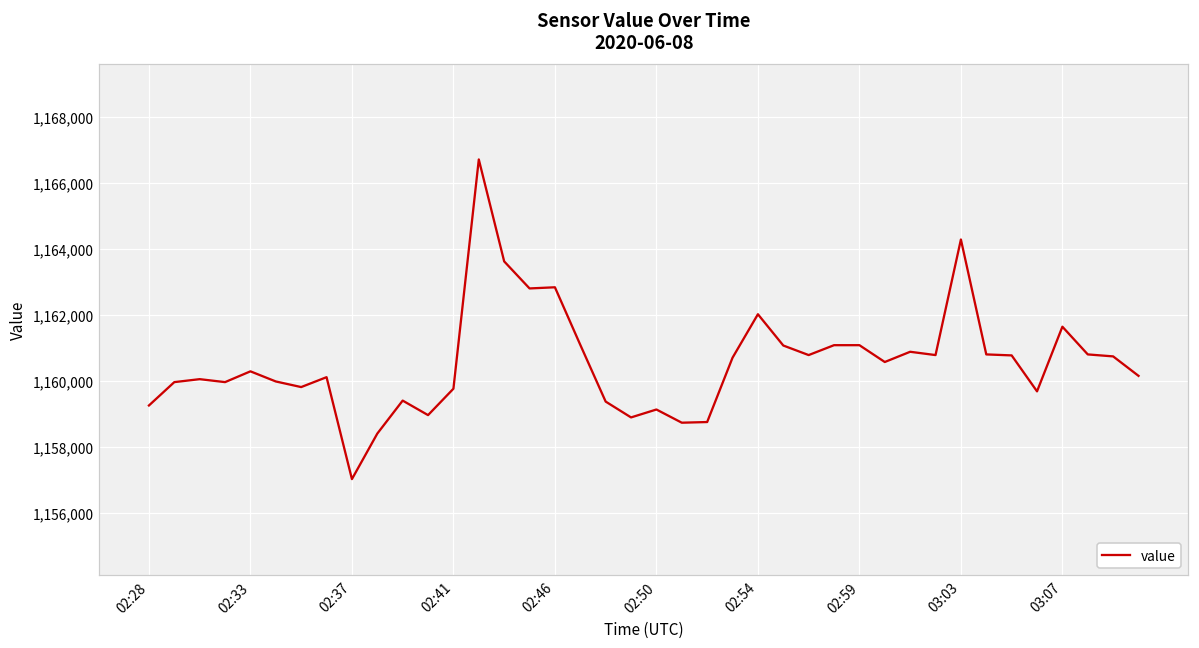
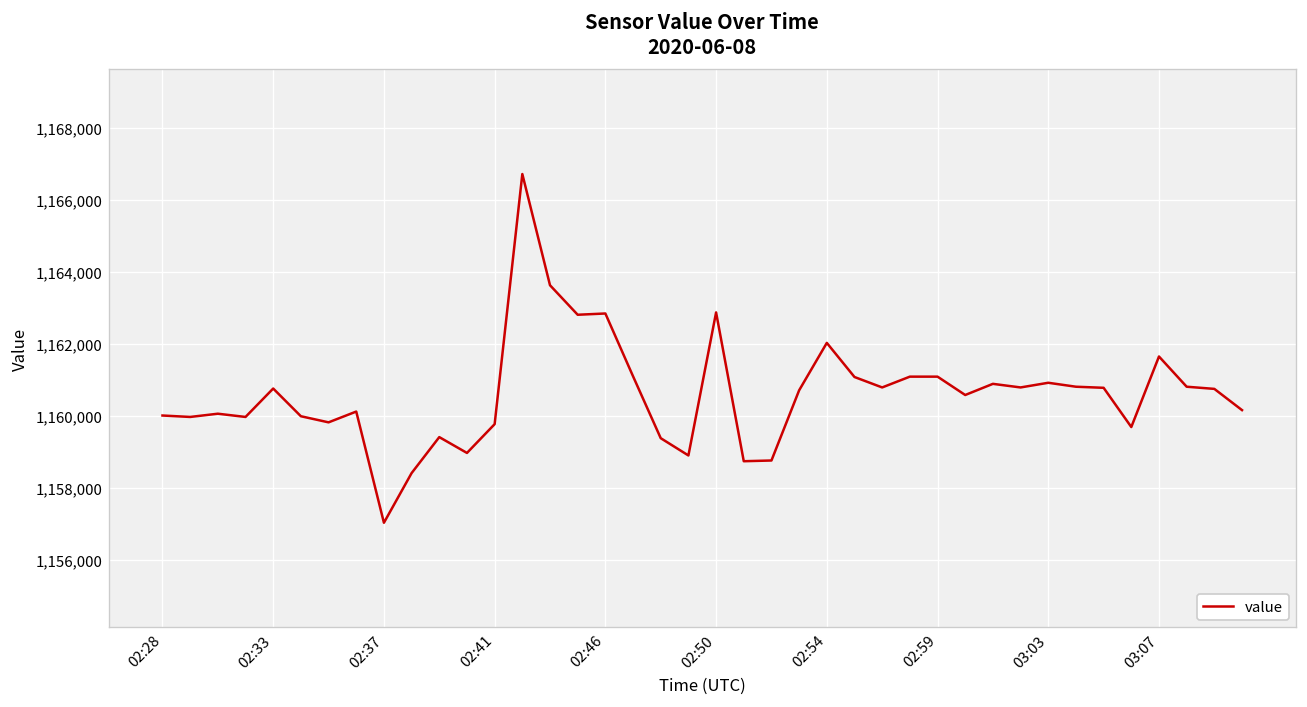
02:28: 1,159,300 -> 1,160,000
02:33: 1,160,300 -> 1,160,800
02:50: 1,159,100 -> 1,162,900
03:03: 1,164,300 -> 1,160,900
